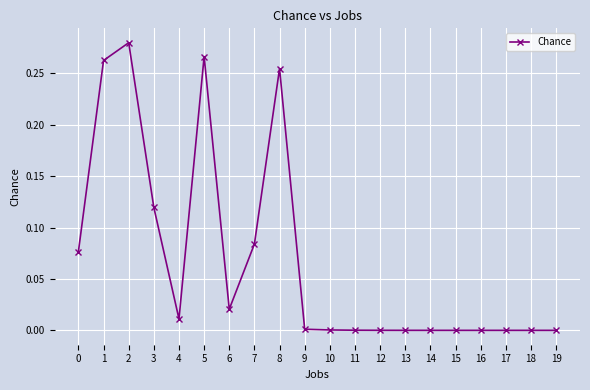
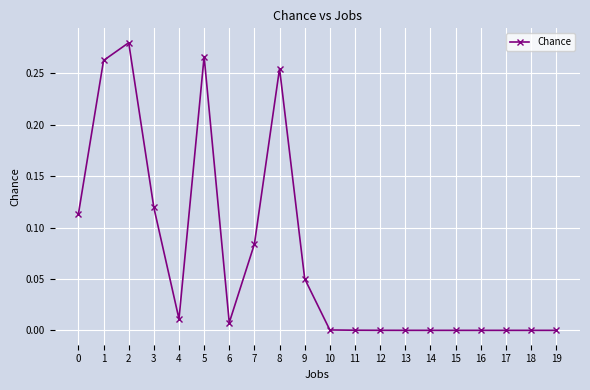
0: 0.077 -> 0.113
6: 0.021 -> 0.007
9: 0.001 -> 0.050
